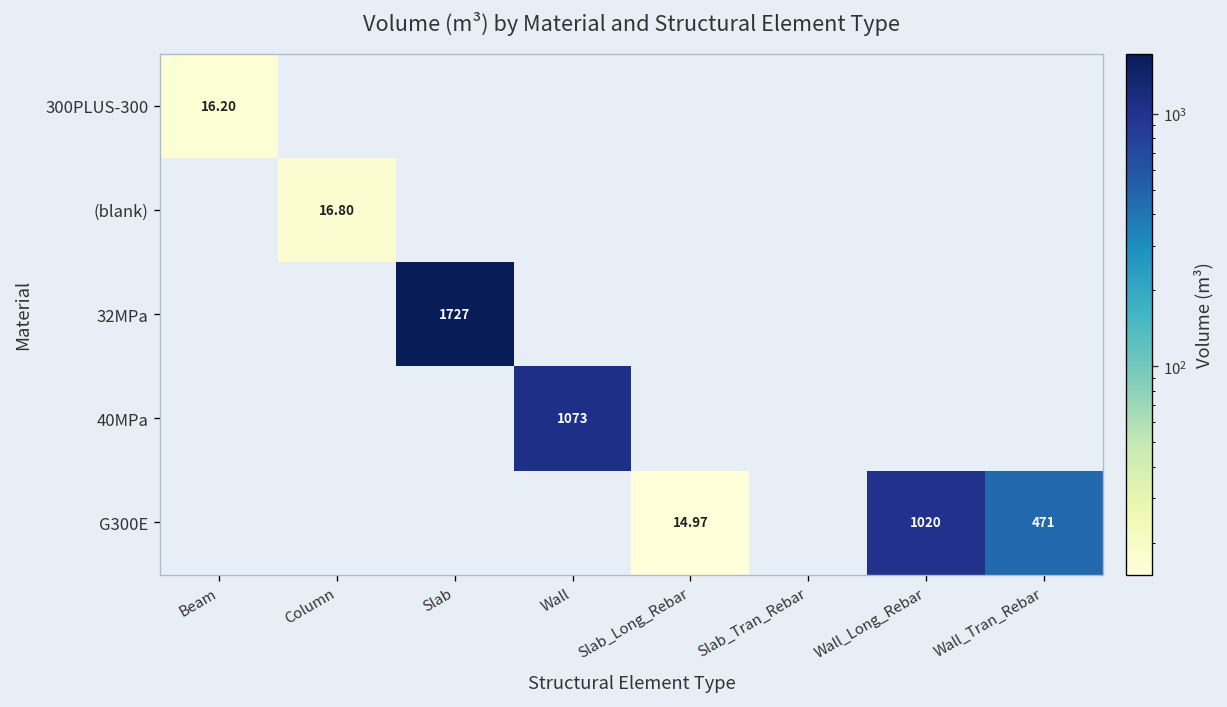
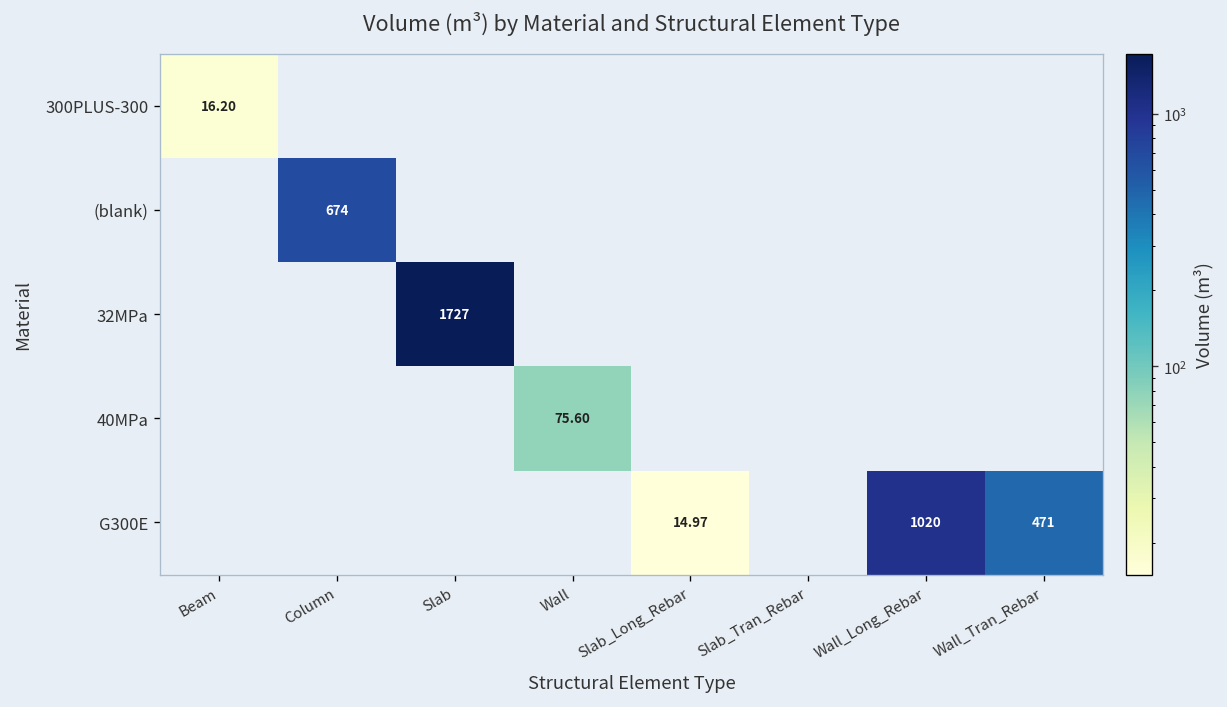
(blank), Column: 16.80 -> 674
40MPa, Wall: 1073 -> 75.60
